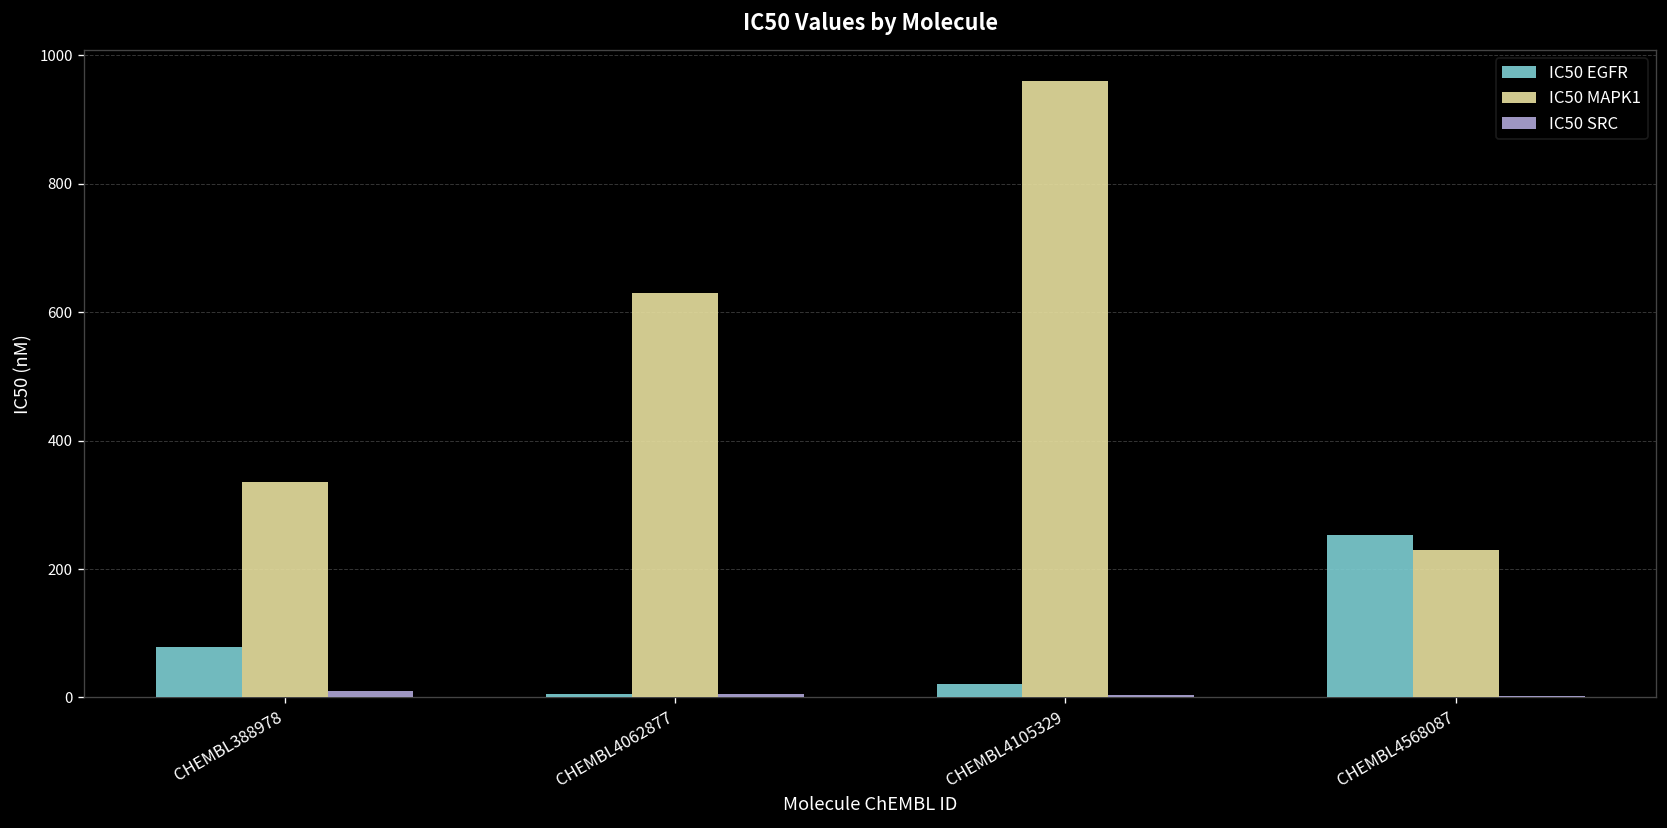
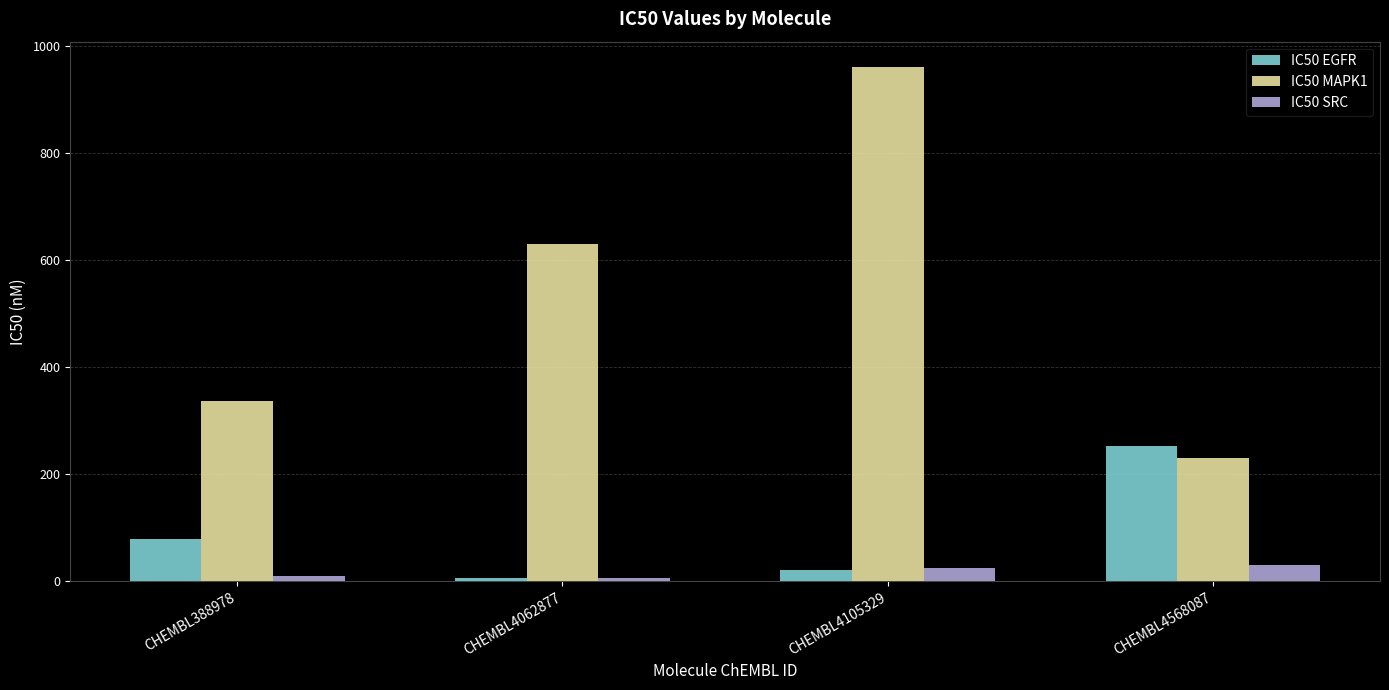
IC50 SRC, CHEMBL4105329: 0 -> 20
IC50 SRC, CHEMBL4568087: 0 -> 30
